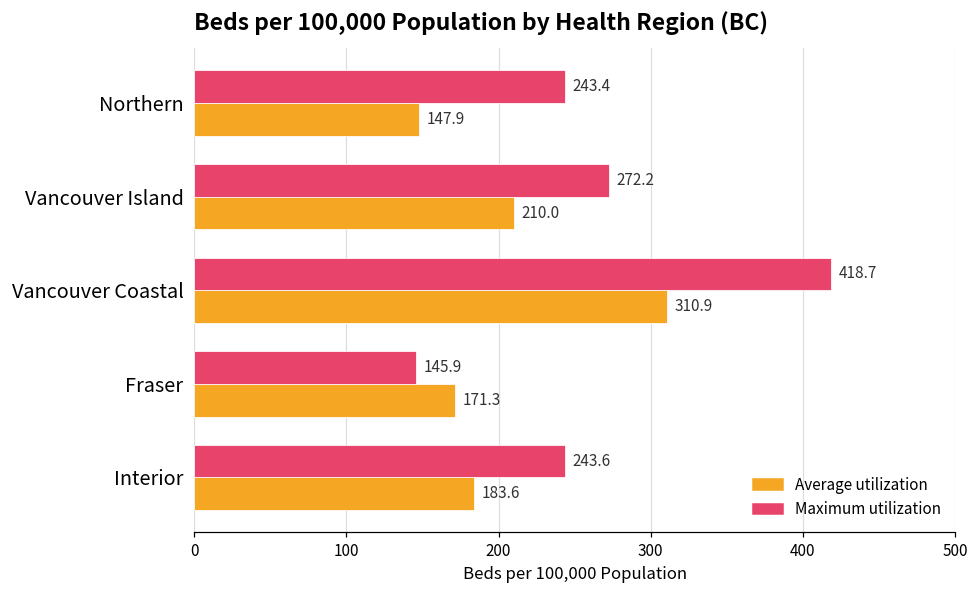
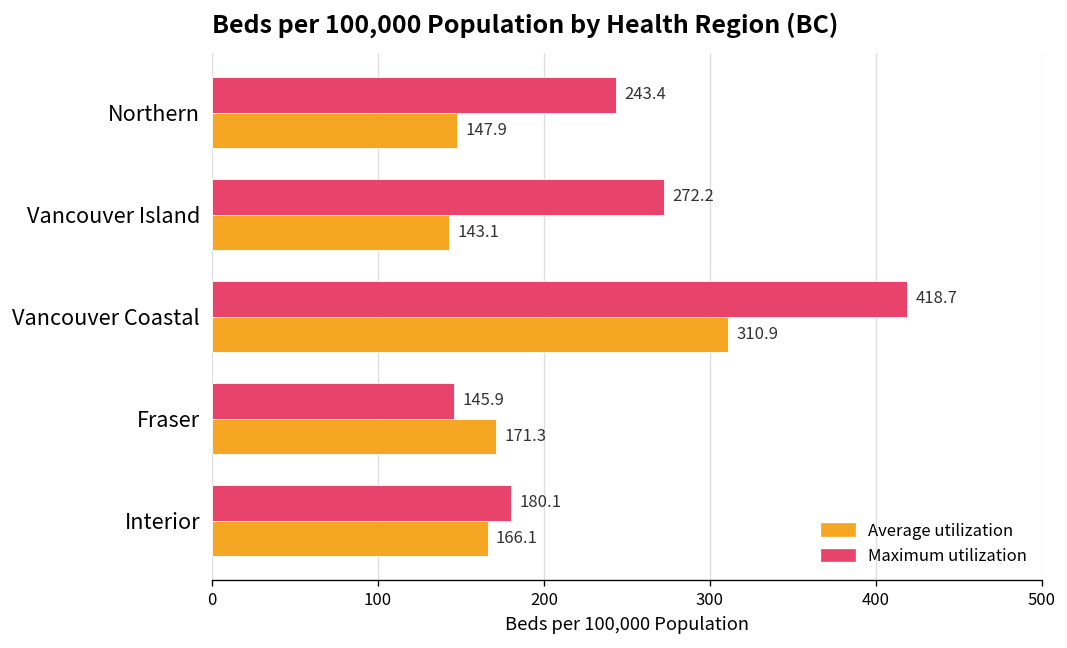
Average utilization, Vancouver Island: 210.0 -> 143.1
Maximum utilization, Interior: 243.6 -> 180.1
Average utilization, Interior: 183.6 -> 166.1
